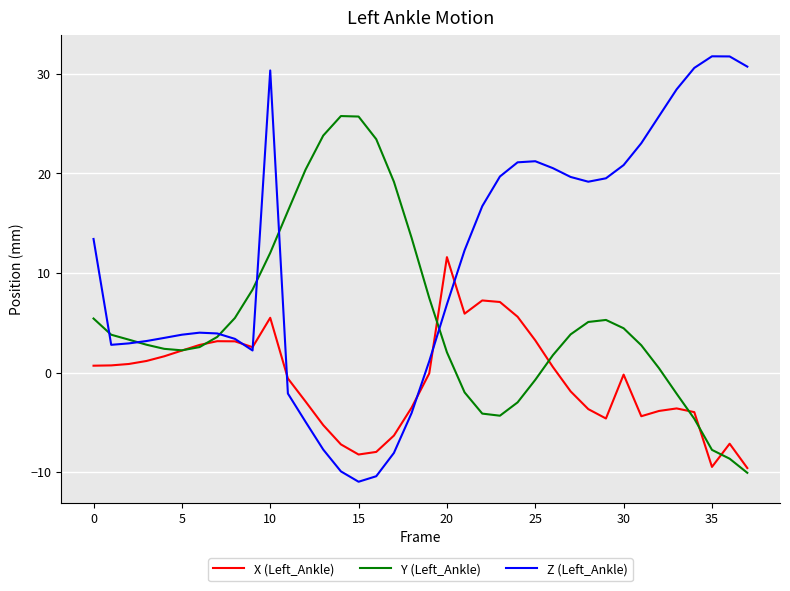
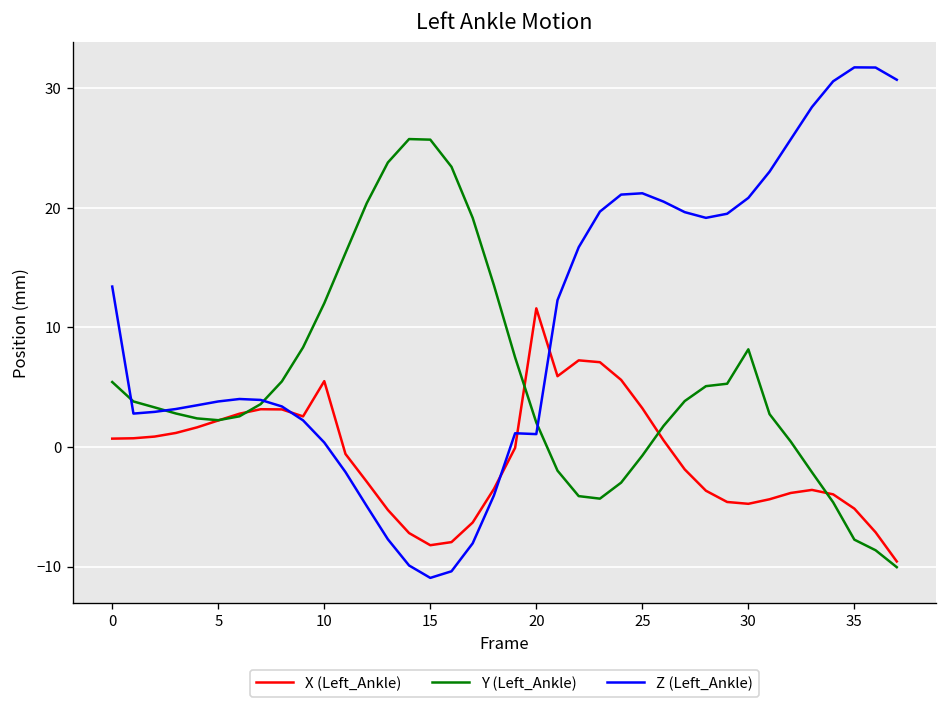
Z (Left_Ankle), 10: 30 -> 0
Z (Left_Ankle), 20: 7 -> 1
X (Left_Ankle), 30: 0 -> -5
Y (Left_Ankle), 30: 4 -> 8
X (Left_Ankle), 35: -9 -> -5
